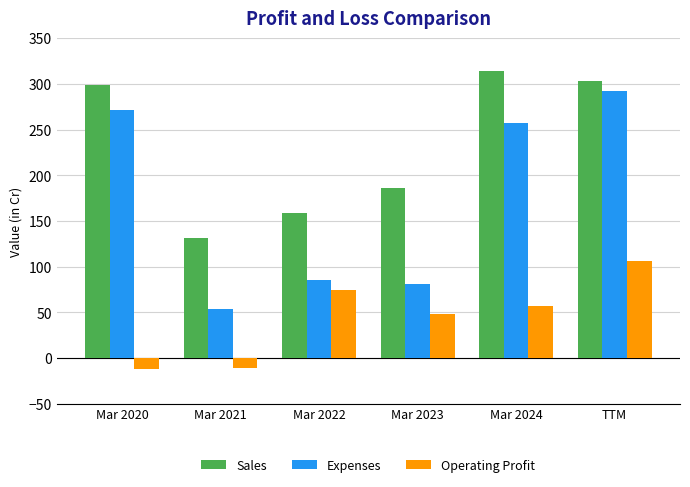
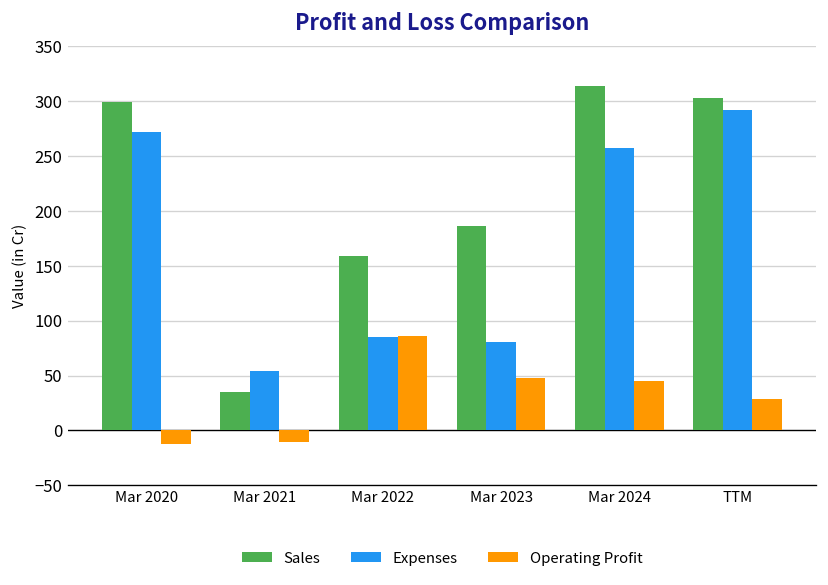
Sales, Mar 2021: 130 -> 40
Operating Profit, Mar 2022: 80 -> 90
Operating Profit, Mar 2024: 60 -> 50
Operating Profit, TTM: 110 -> 30
